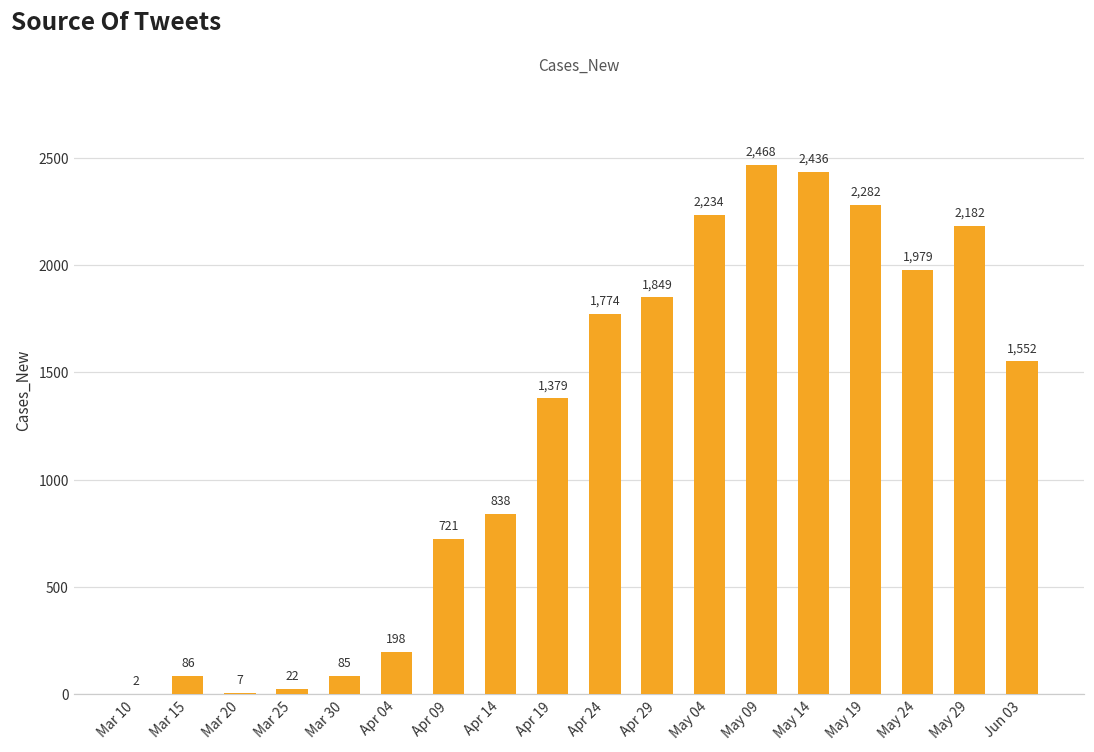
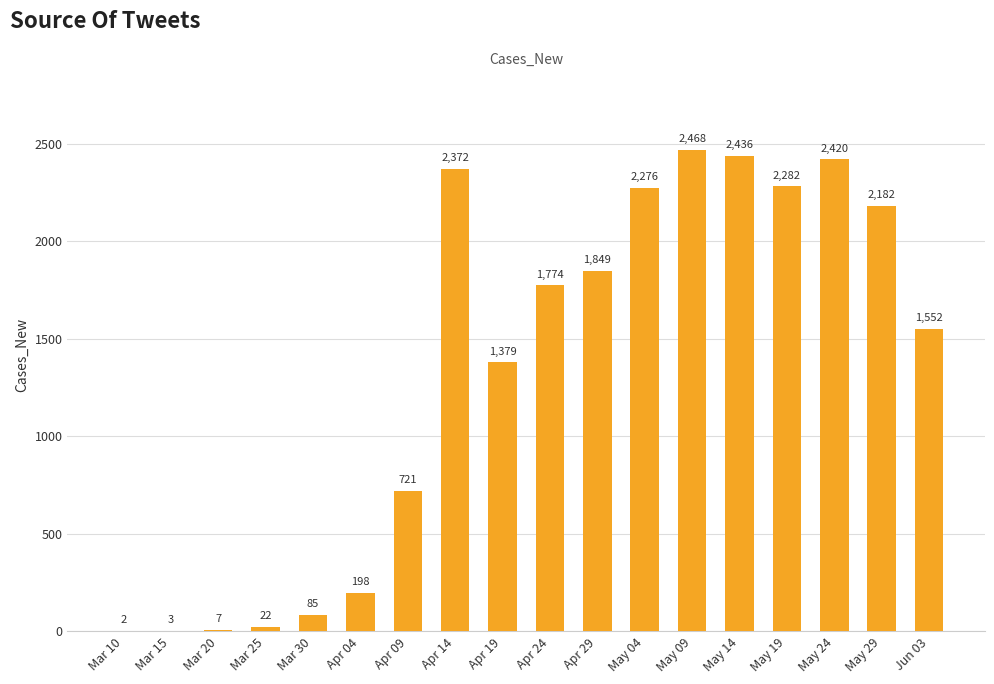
Mar 15: 86 -> 3
Apr 14: 838 -> 2,372
May 04: 2,234 -> 2,276
May 24: 1,979 -> 2,420
